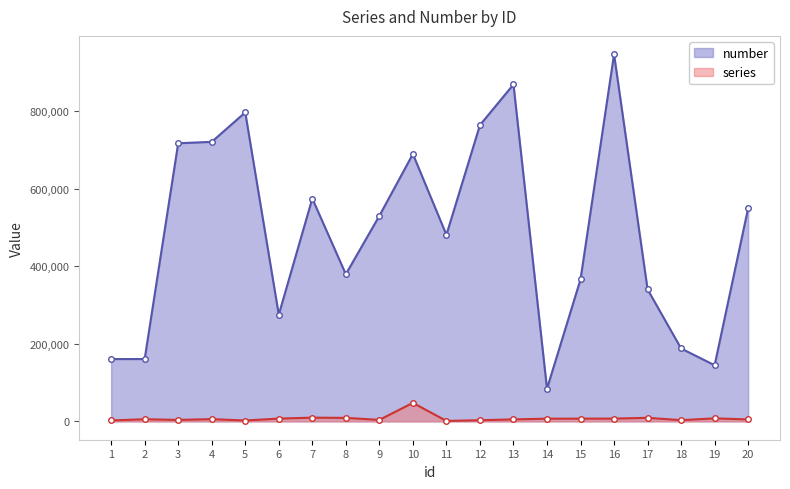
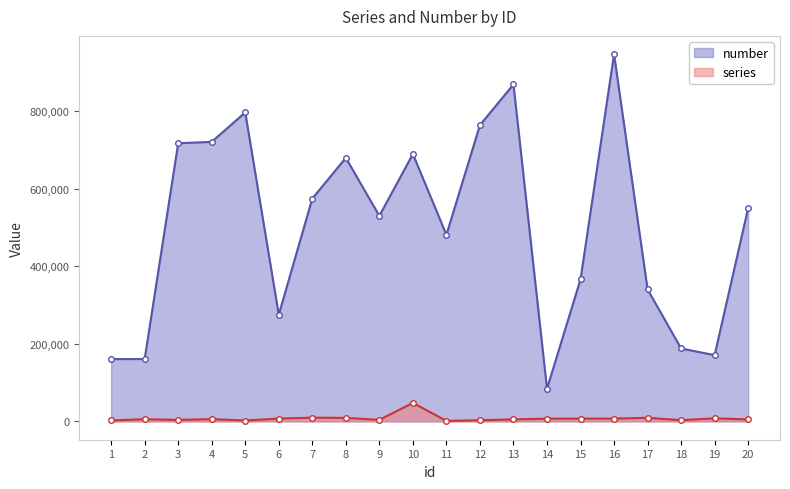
number, 8: 380,000 -> 680,000
number, 19: 140,000 -> 170,000
